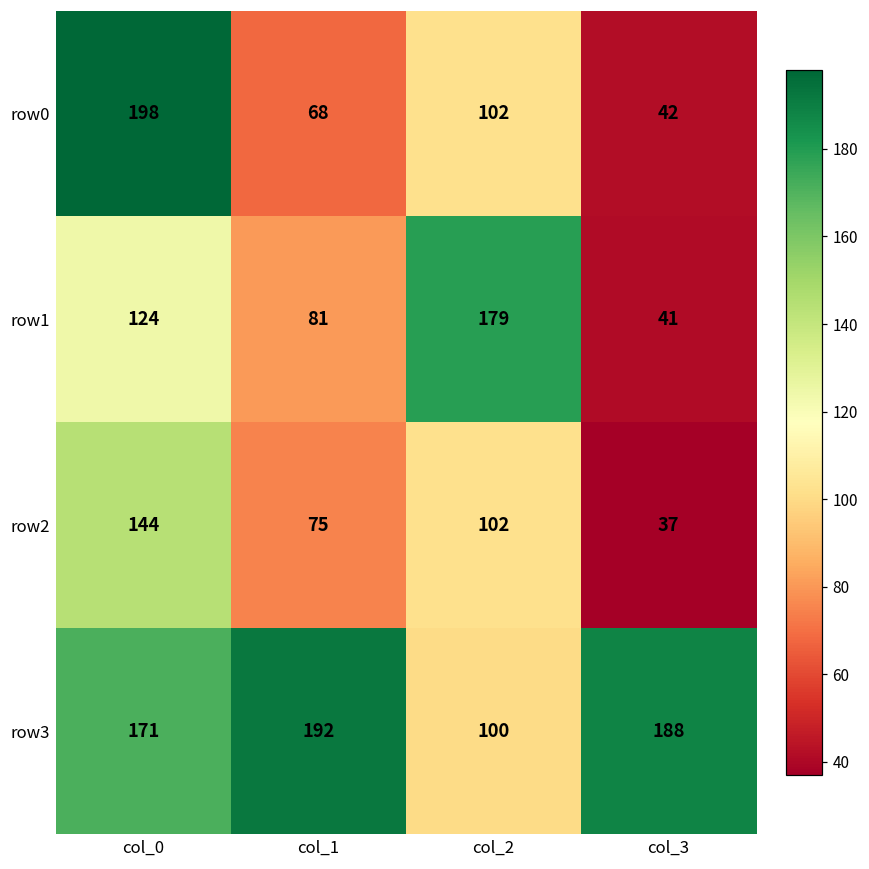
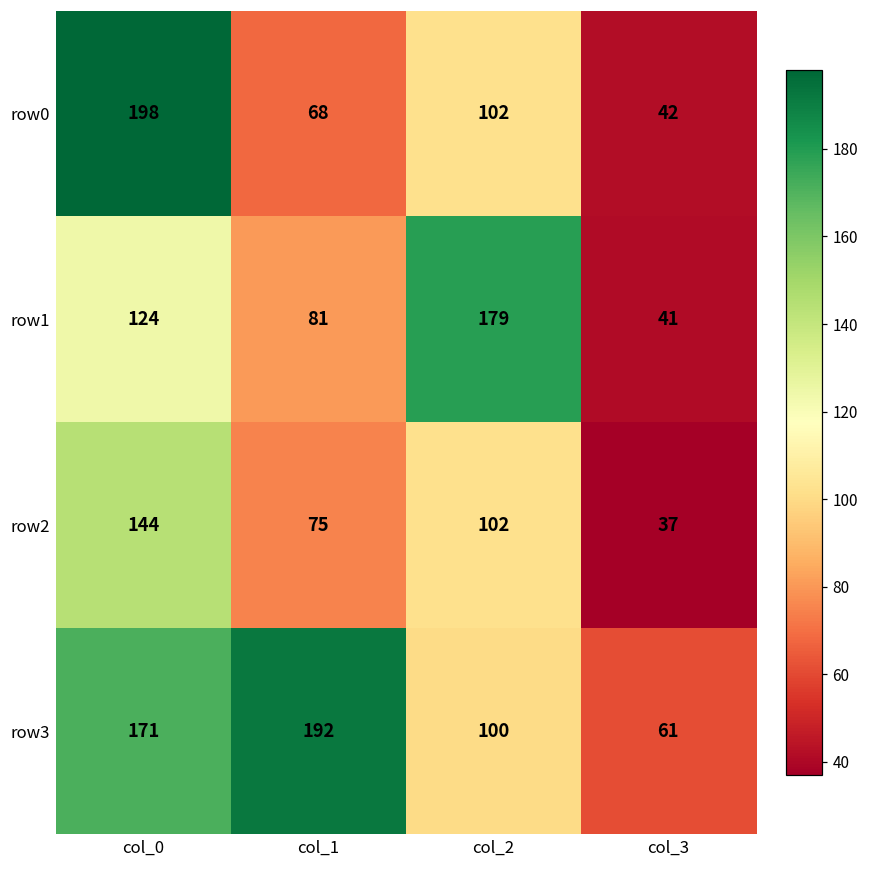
row3, col_3: 188 -> 61
